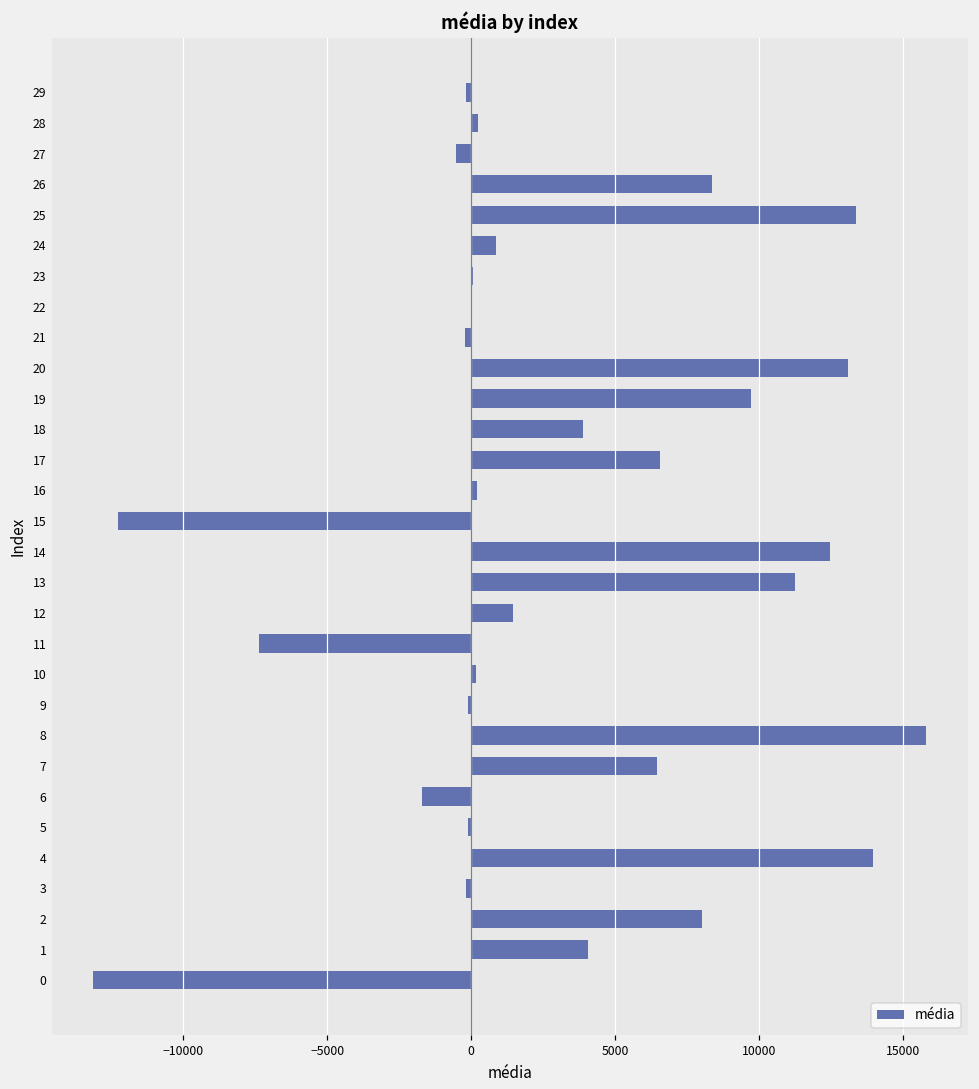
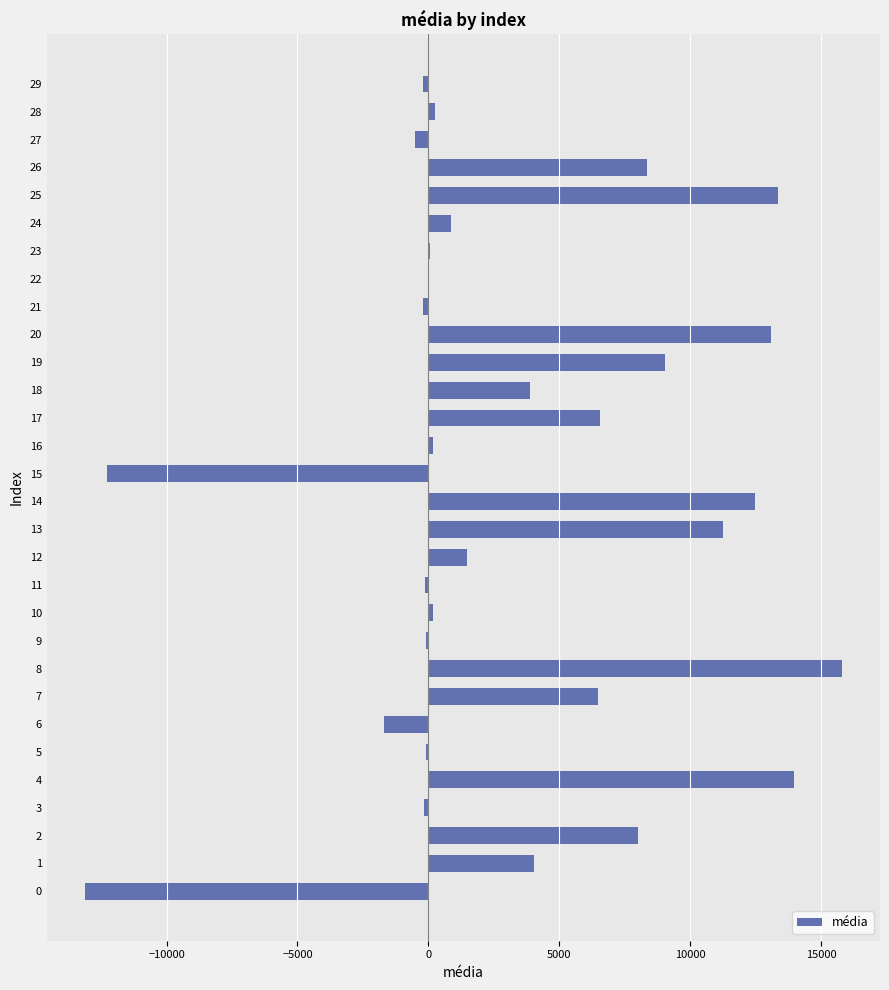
19: 9700 -> 9100
11: -7400 -> -100
